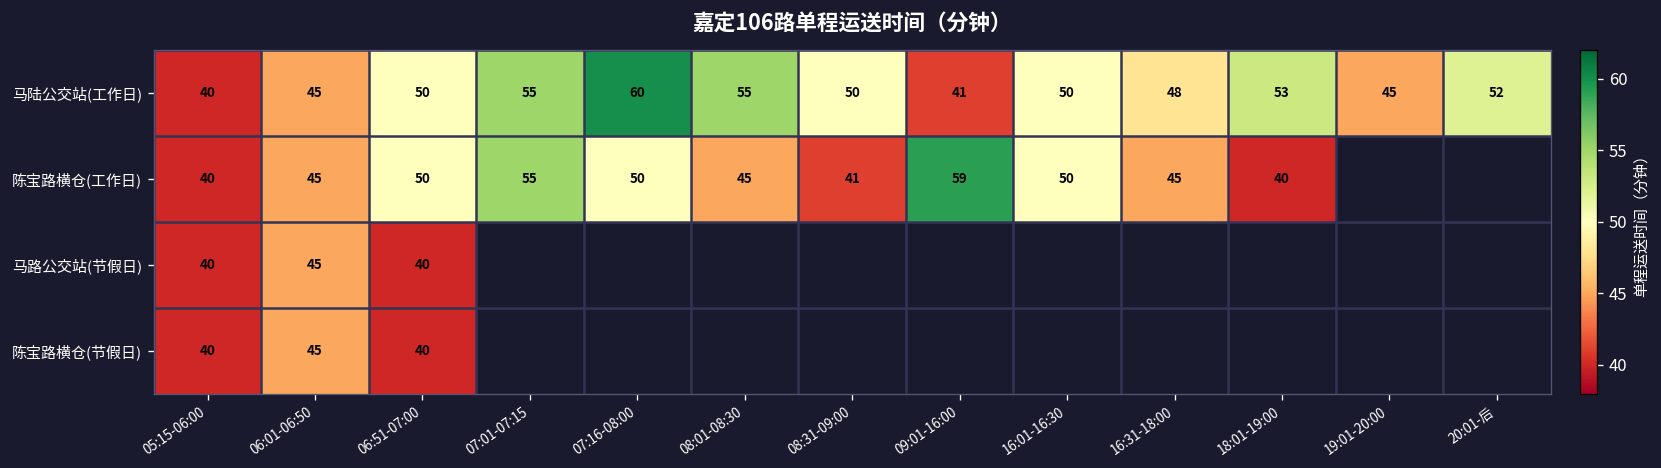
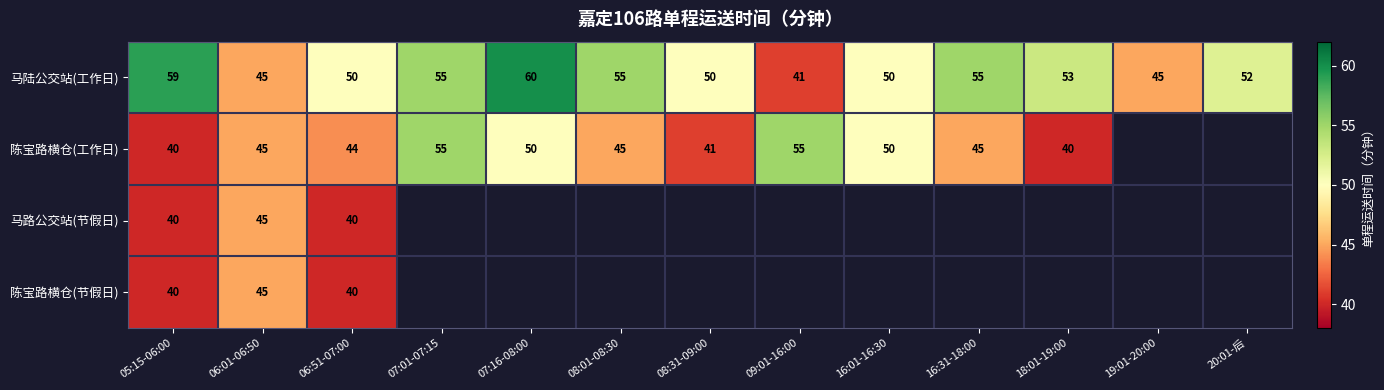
马陆公交站(工作日), 05:15-06:00: 40 -> 59
马陆公交站(工作日), 16:31-18:00: 48 -> 55
陈宝路横仓(工作日), 06:51-07:00: 50 -> 44
陈宝路横仓(工作日), 09:01-16:00: 59 -> 55
